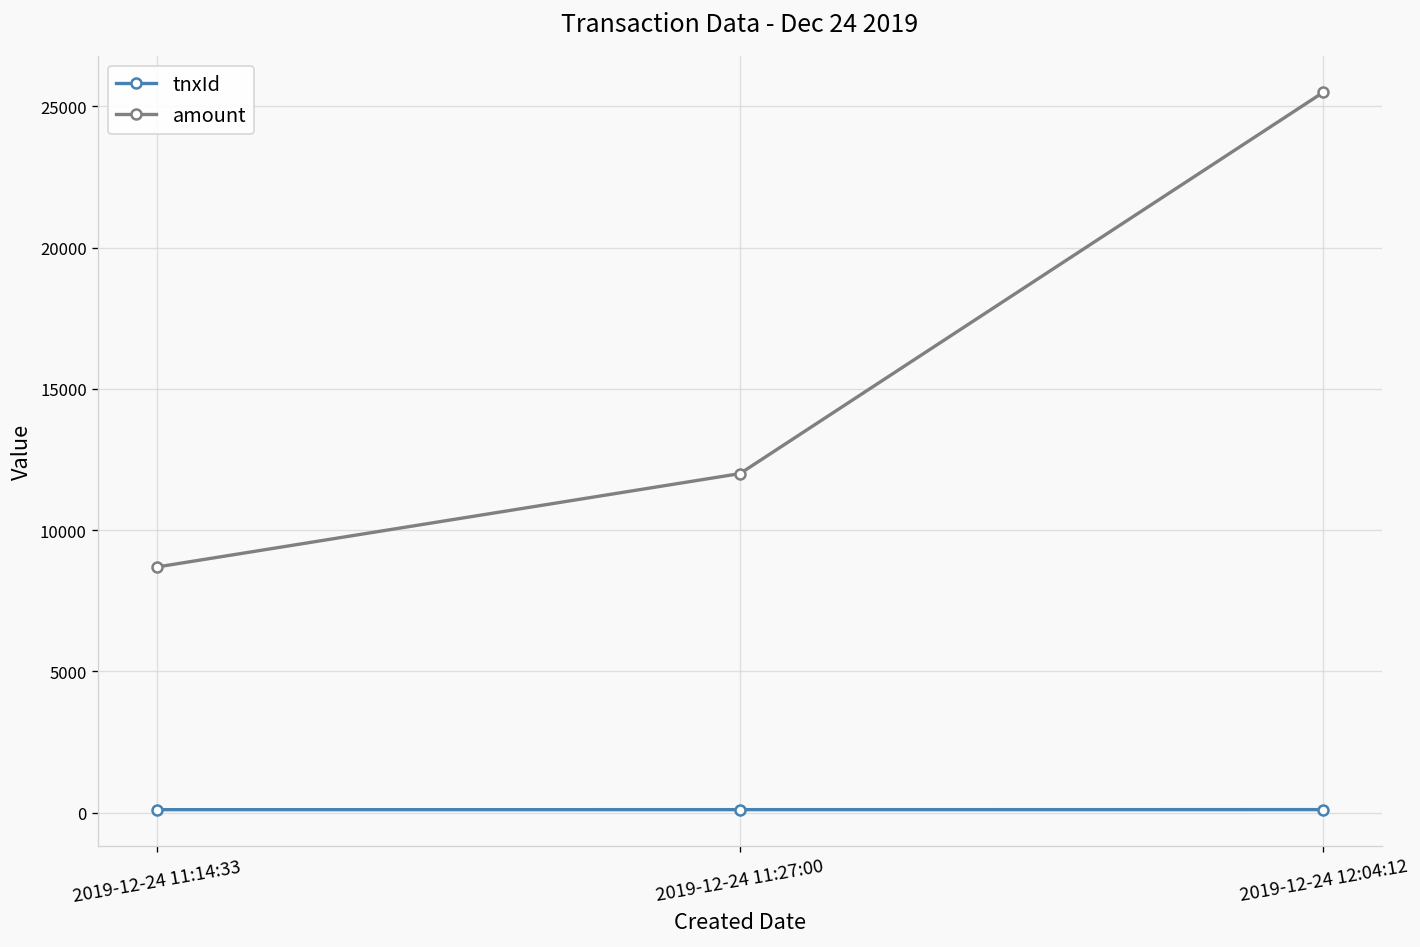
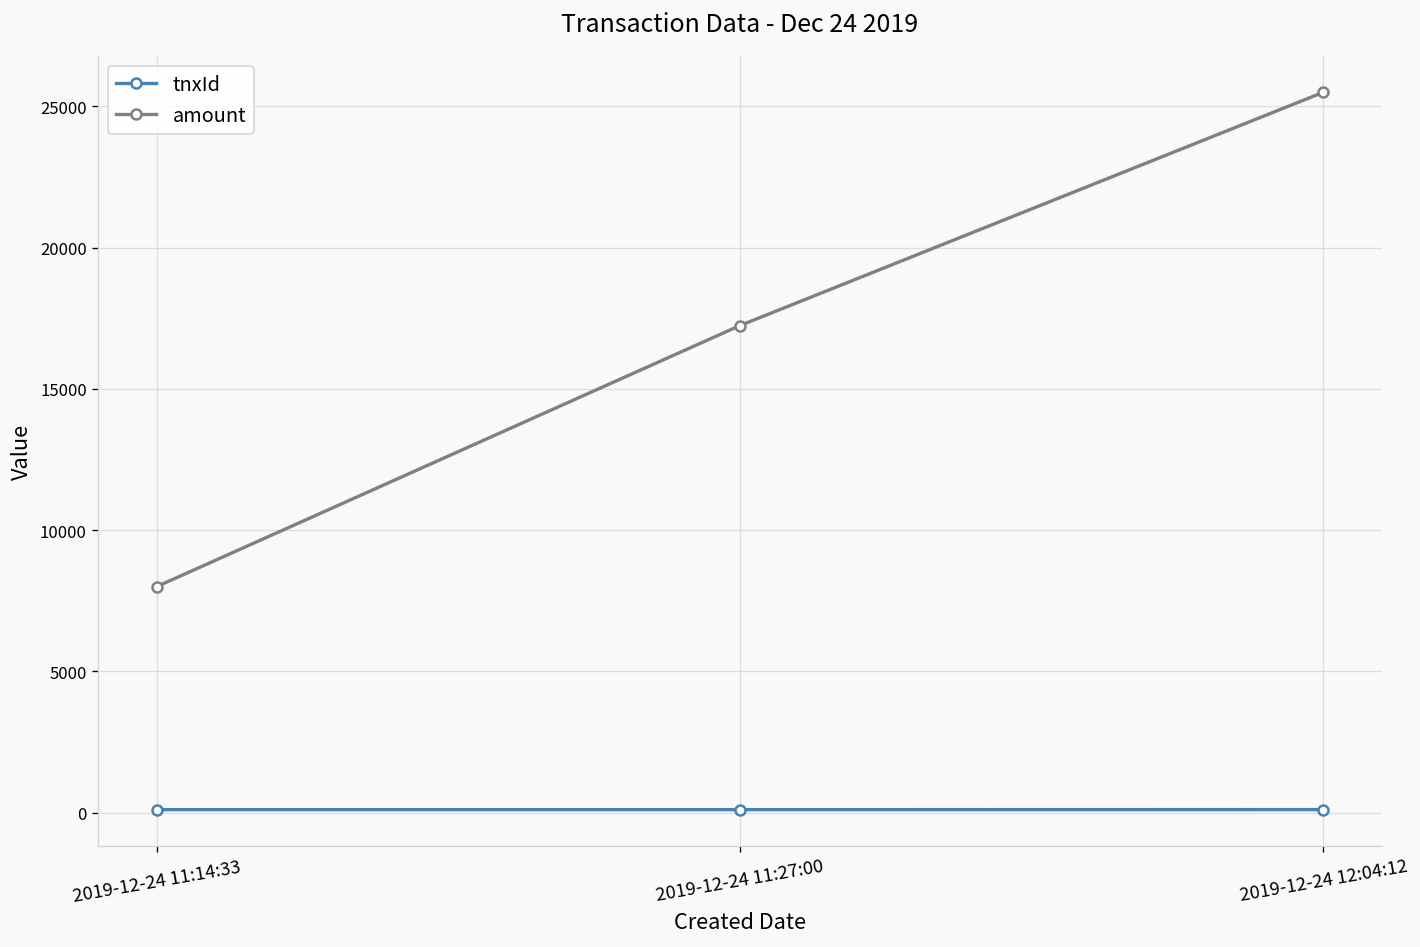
amount, 2019-12-24 11:14:33: 8700 -> 8000
amount, 2019-12-24 11:27:00: 12000 -> 17200
